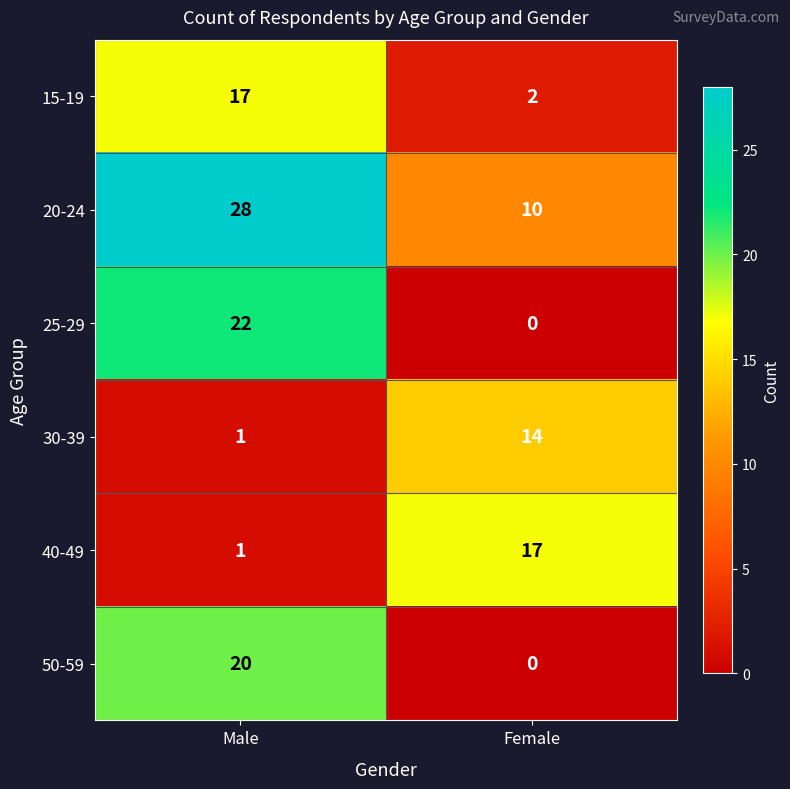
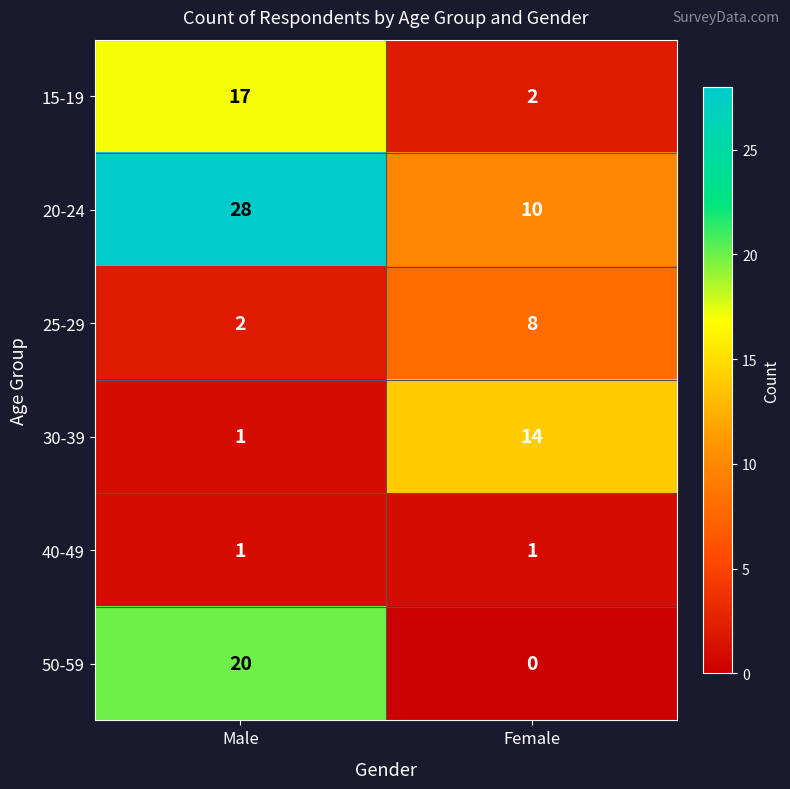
25-29, Male: 22 -> 2
25-29, Female: 0 -> 8
40-49, Female: 17 -> 1
